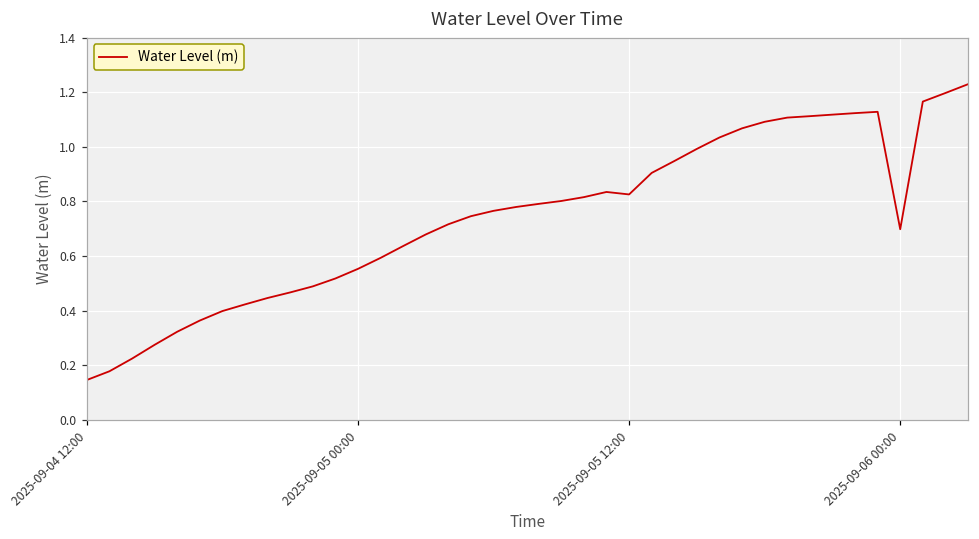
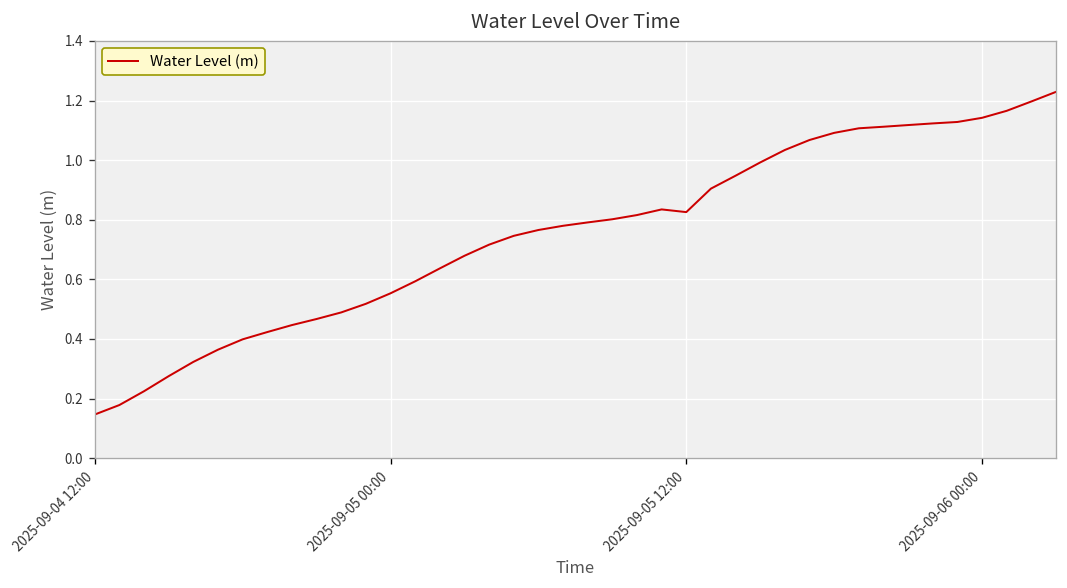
2025-09-06 00:00: 0.70 -> 1.14
